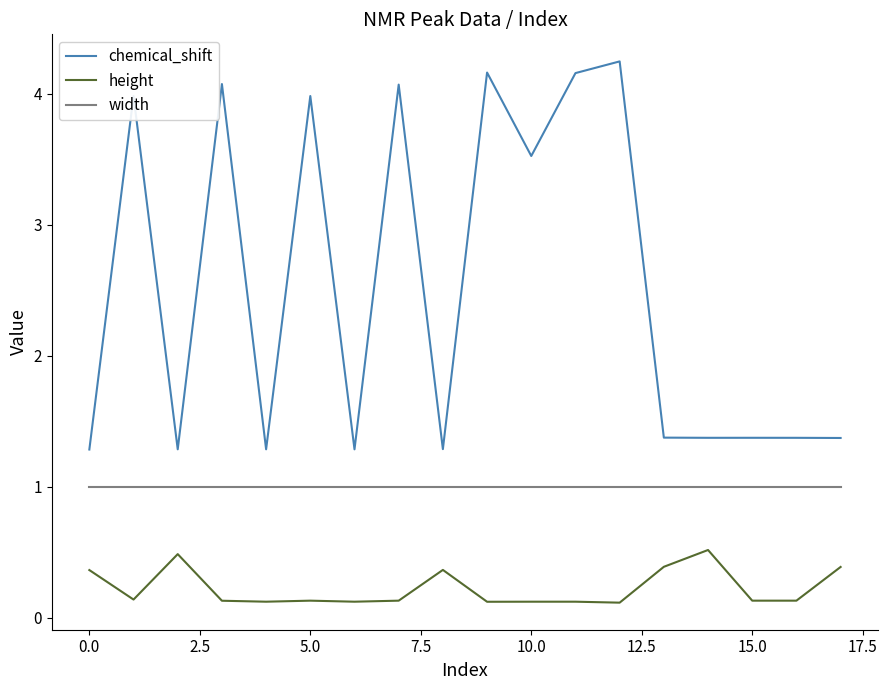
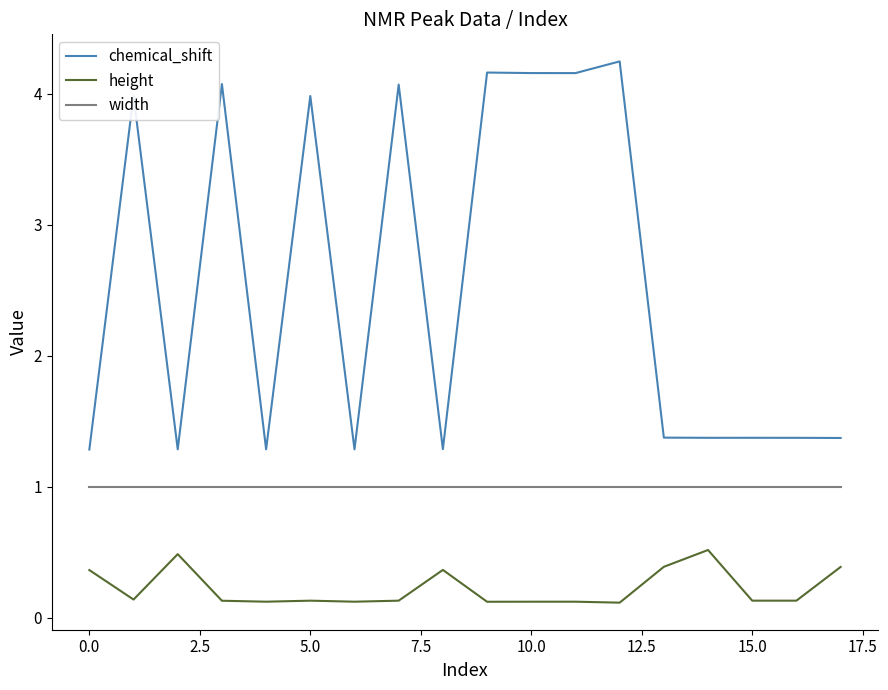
chemical_shift, 10.0: 3.52 -> 4.16
